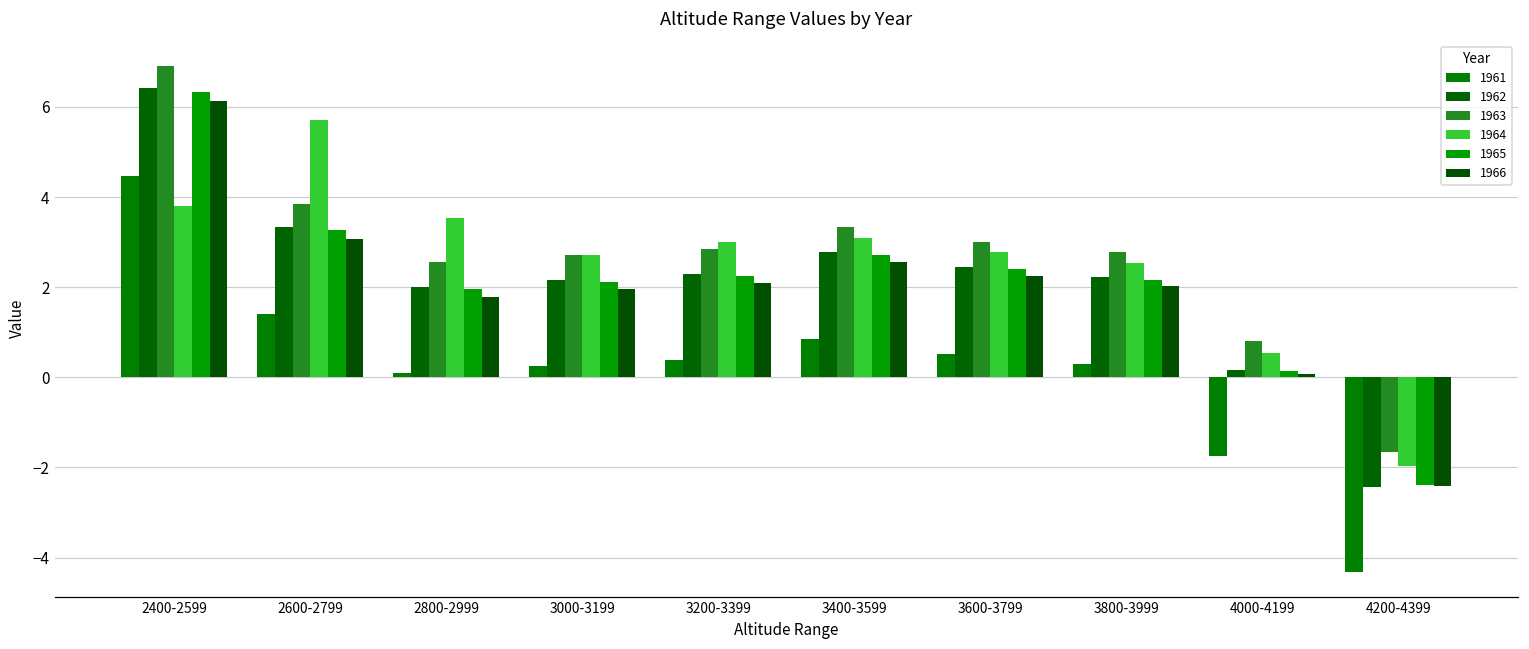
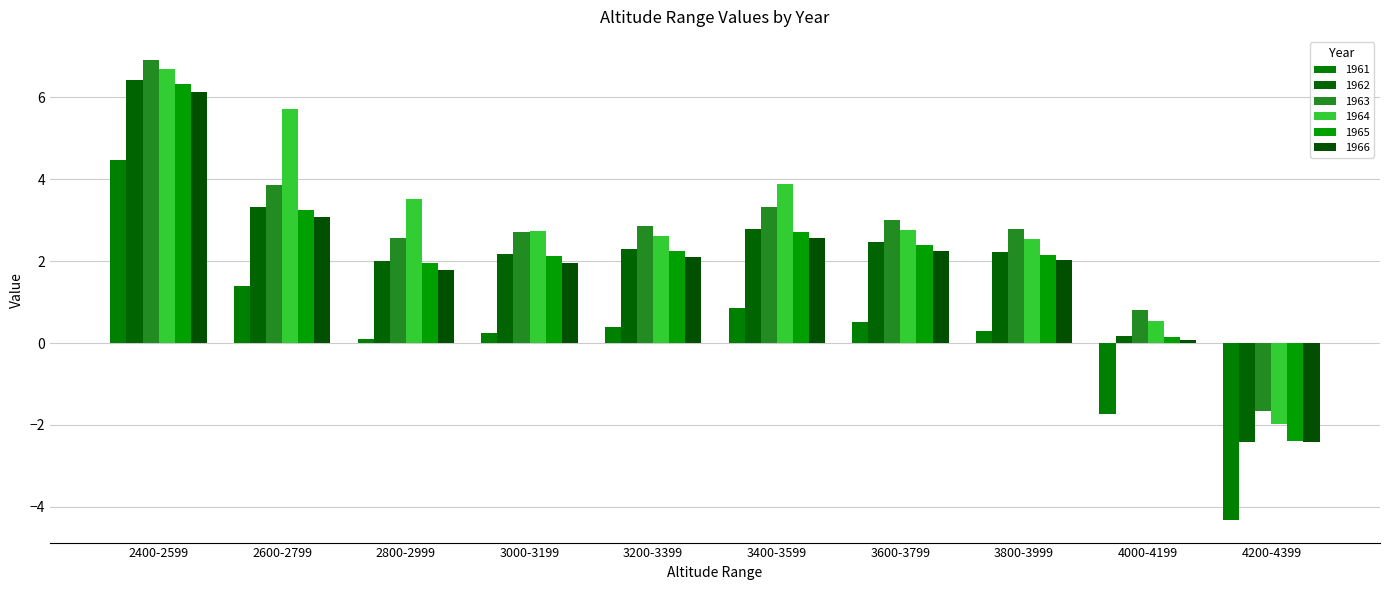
1964, 2400-2599: 3.8 -> 6.7
1964, 3200-3399: 3.0 -> 2.6
1964, 3400-3599: 3.1 -> 3.9
